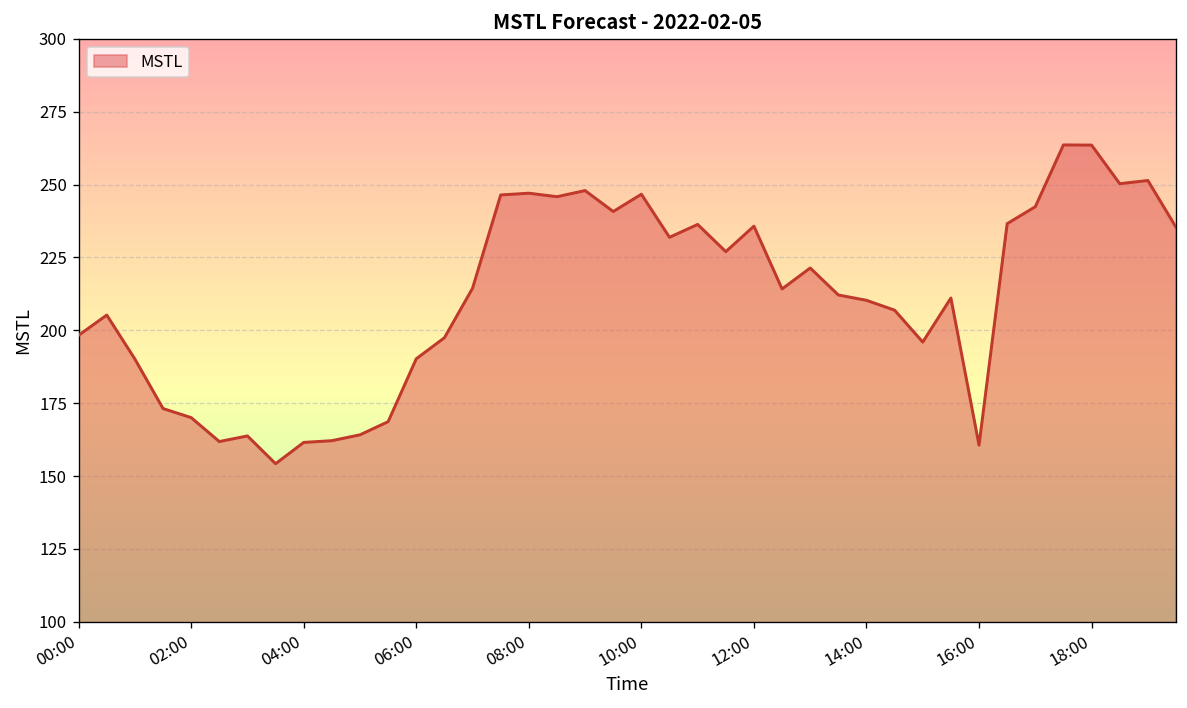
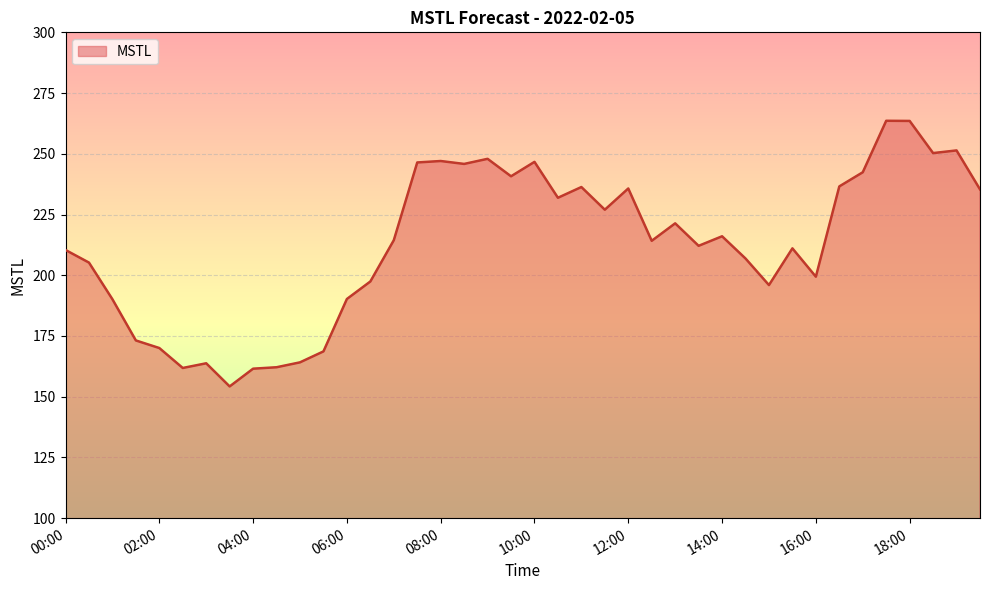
00:00: 198 -> 210
14:00: 210 -> 216
16:00: 161 -> 199
